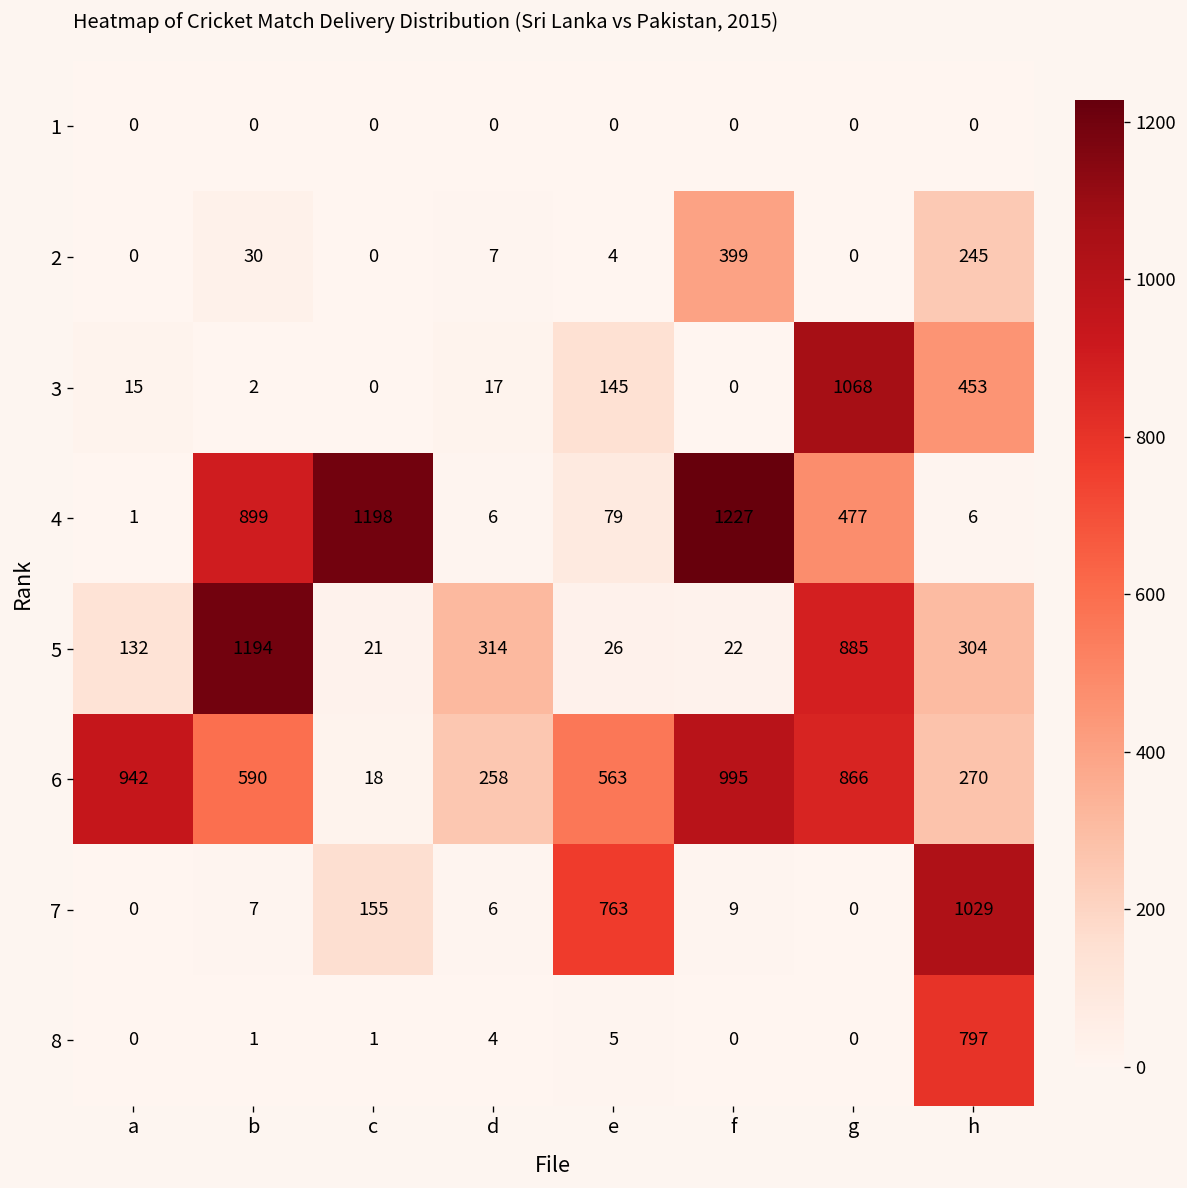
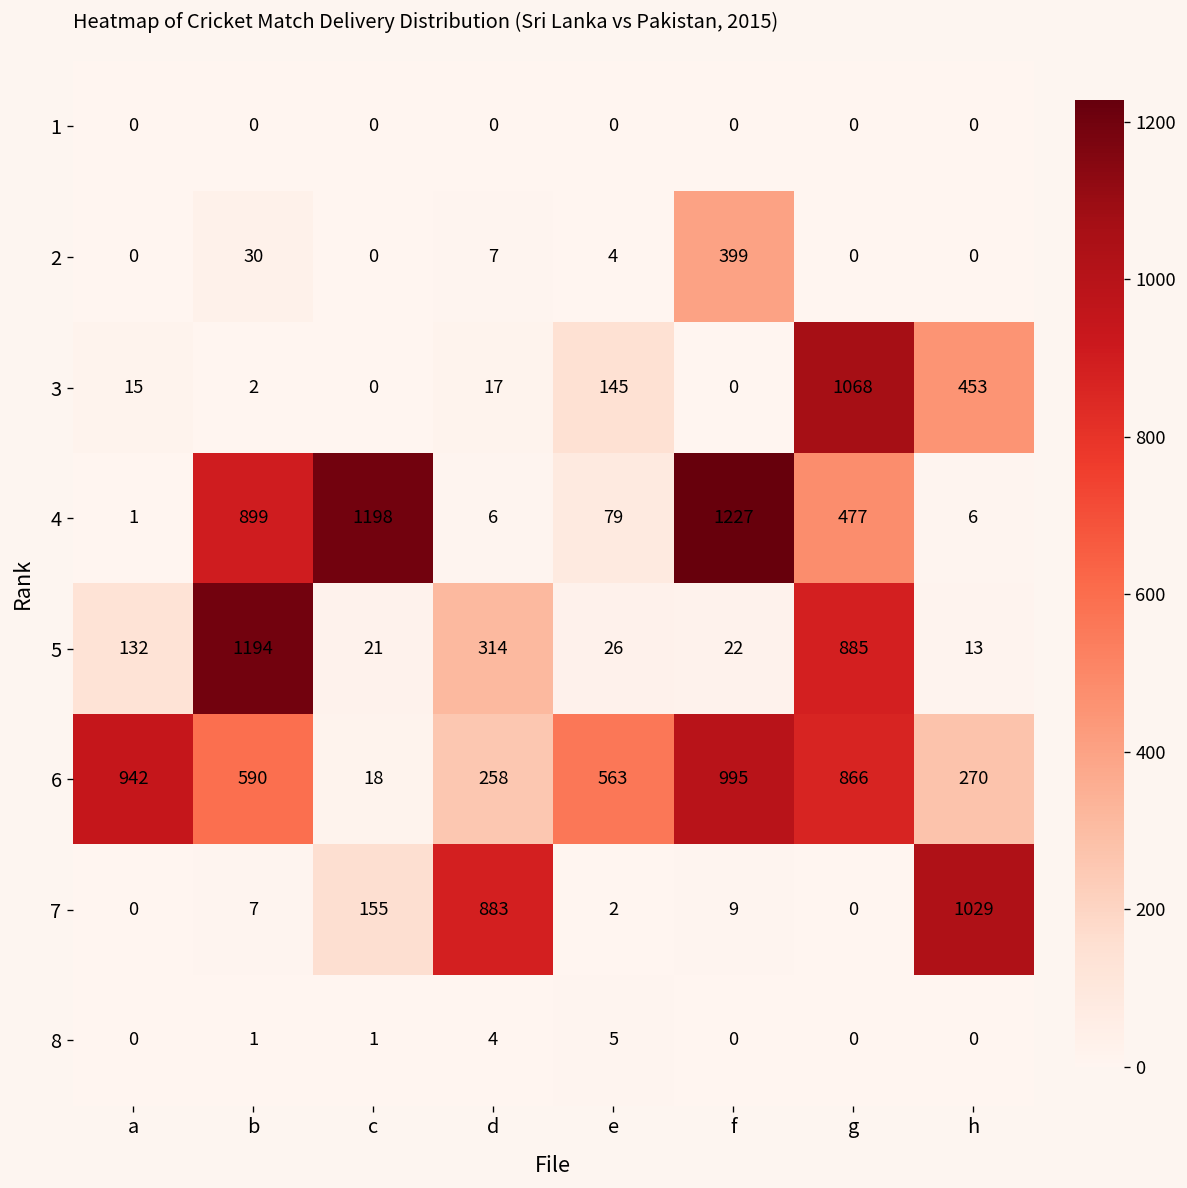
2, h: 245 -> 0
5, h: 304 -> 13
7, d: 6 -> 883
7, e: 763 -> 2
8, h: 797 -> 0
